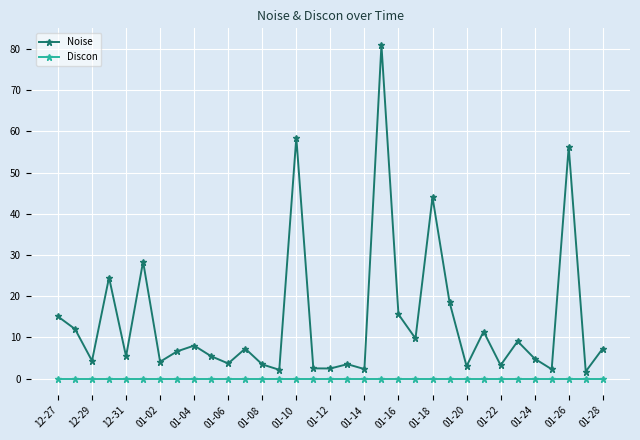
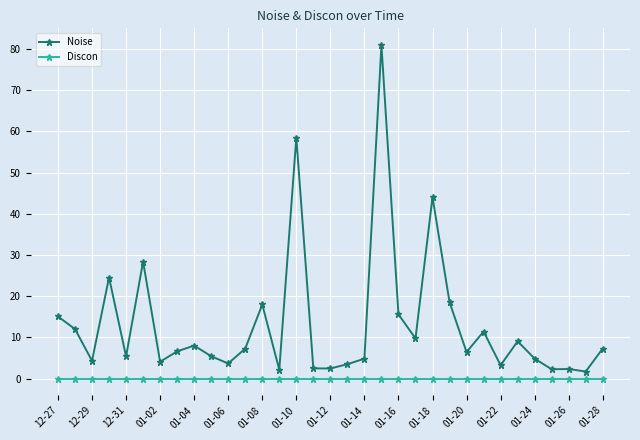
Noise, 01-08: 3 -> 18
Noise, 01-14: 2 -> 5
Noise, 01-20: 3 -> 6
Noise, 01-26: 56 -> 2
